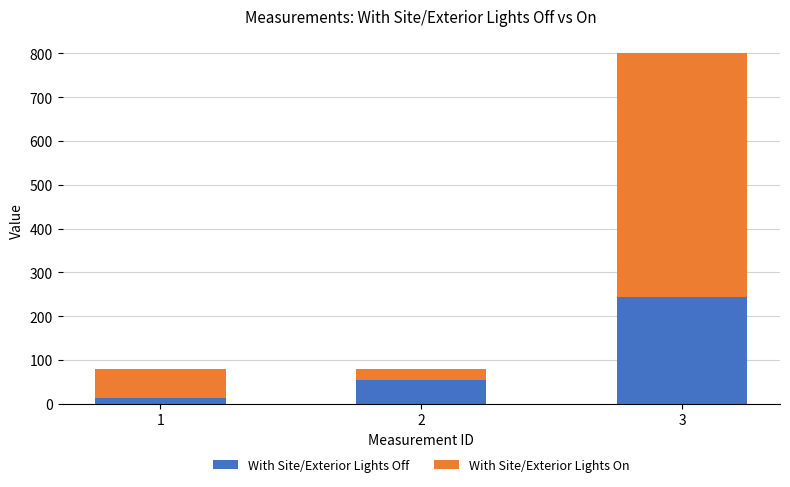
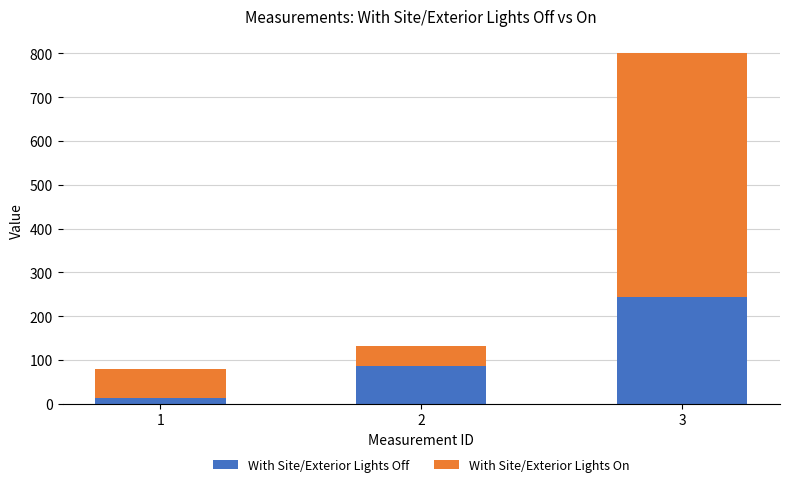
With Site/Exterior Lights Off, 2: 60 -> 90
With Site/Exterior Lights On, 2: 30 -> 40
